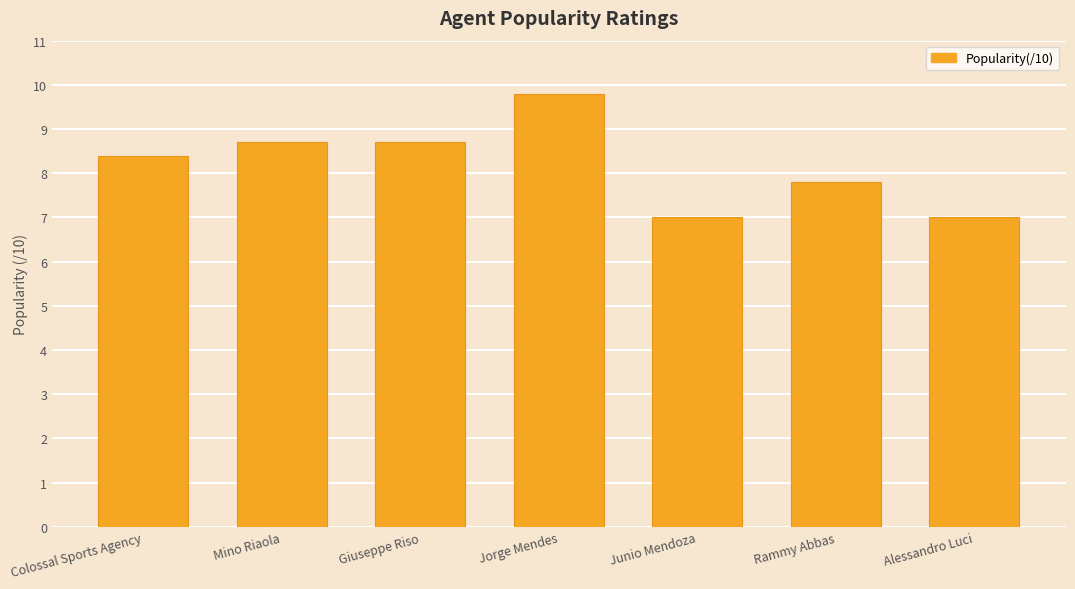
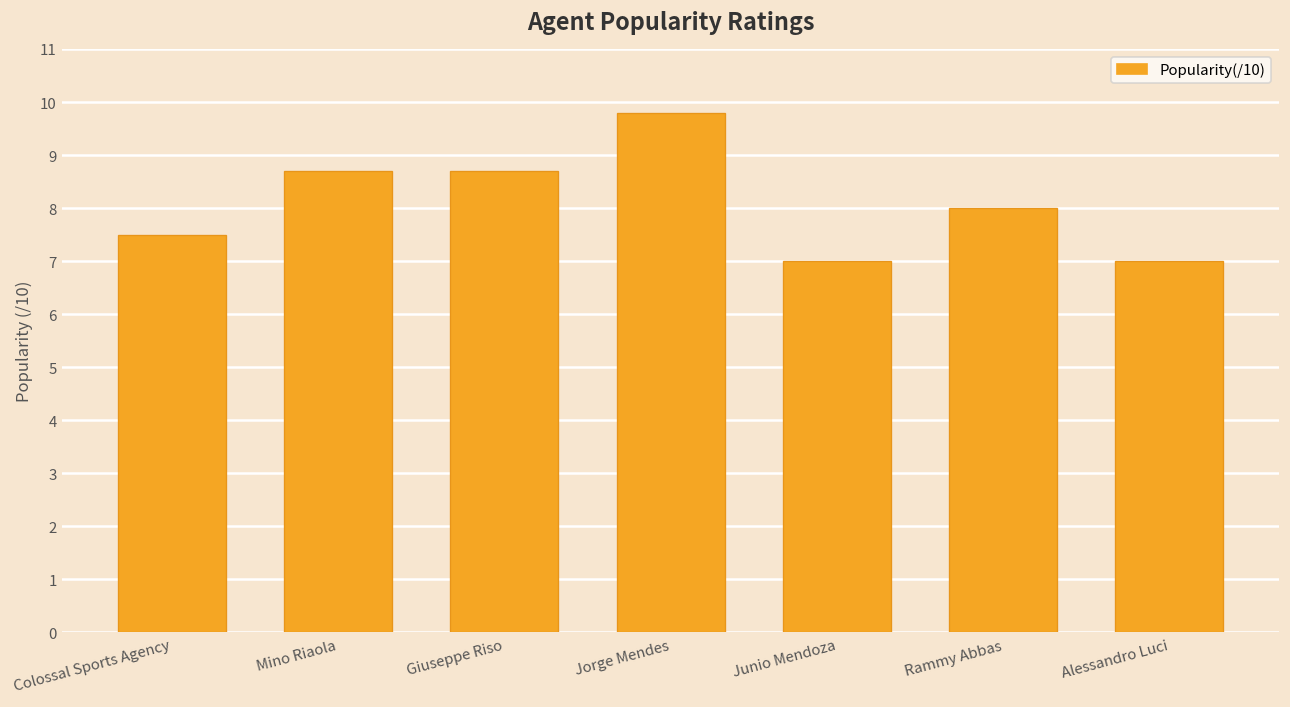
Colossal Sports Agency: 8.4 -> 7.5
Rammy Abbas: 7.8 -> 8.0
